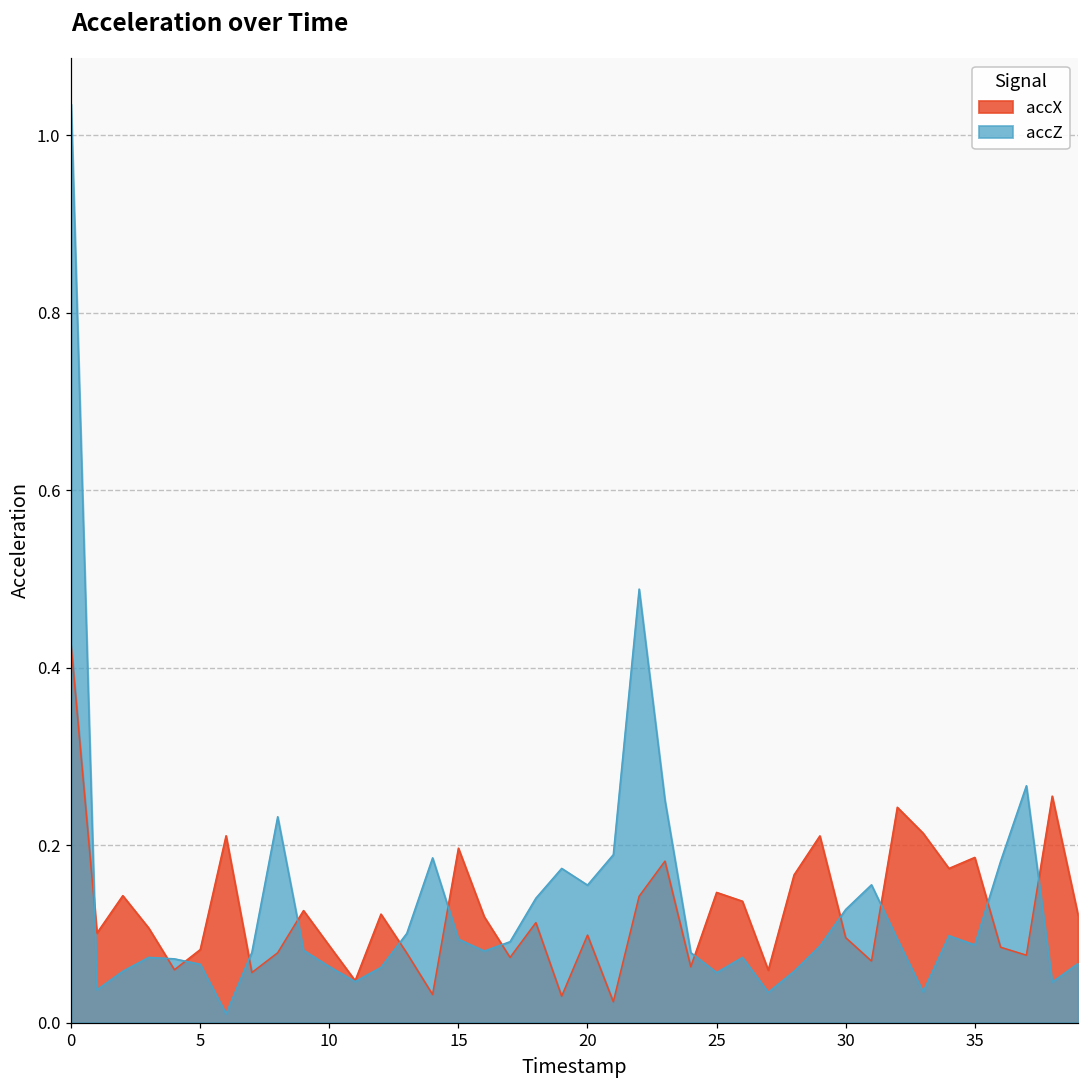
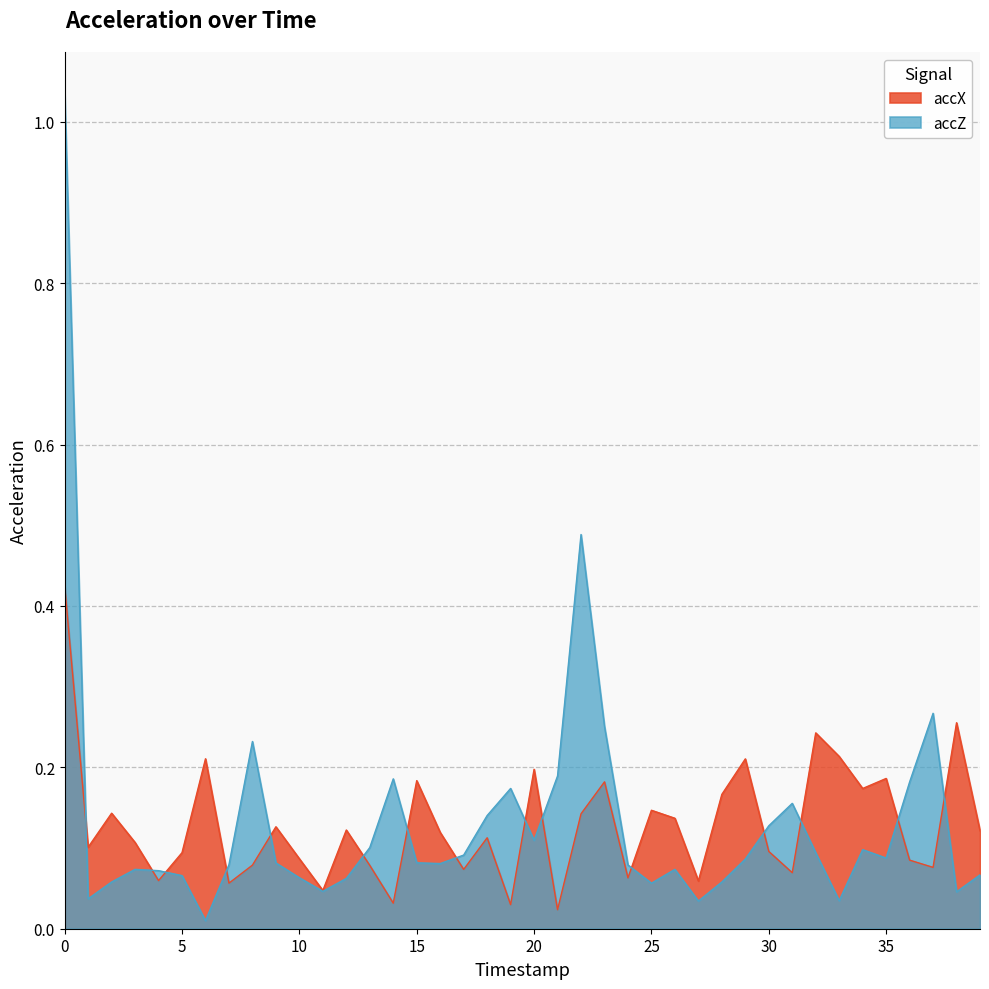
accX, 5: 0.08 -> 0.09
accX, 15: 0.20 -> 0.18
accZ, 15: 0.09 -> 0.08
accX, 20: 0.10 -> 0.20
accZ, 20: 0.16 -> 0.11
